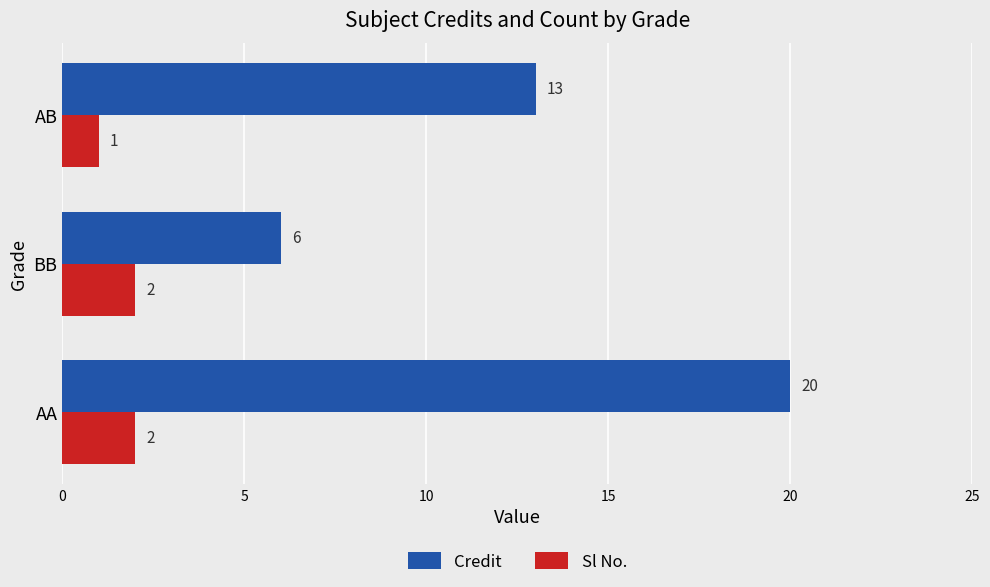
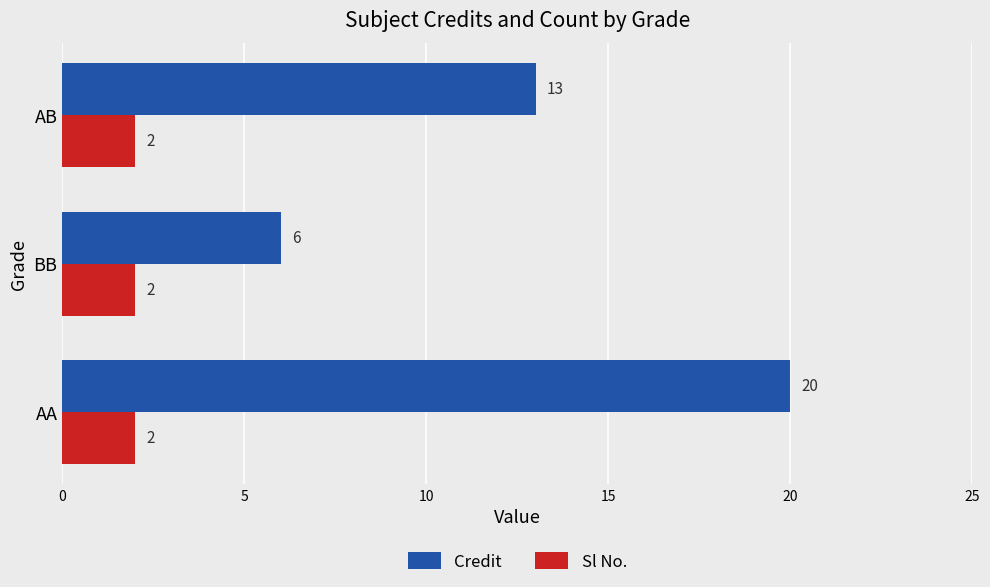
Sl No., AB: 1 -> 2
